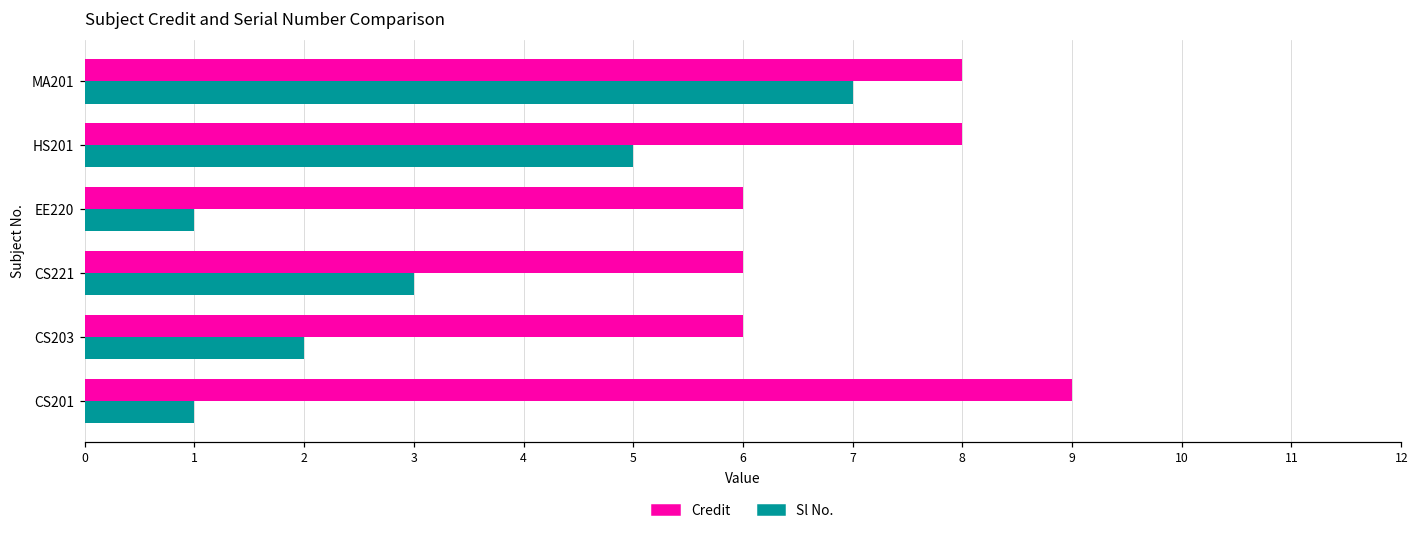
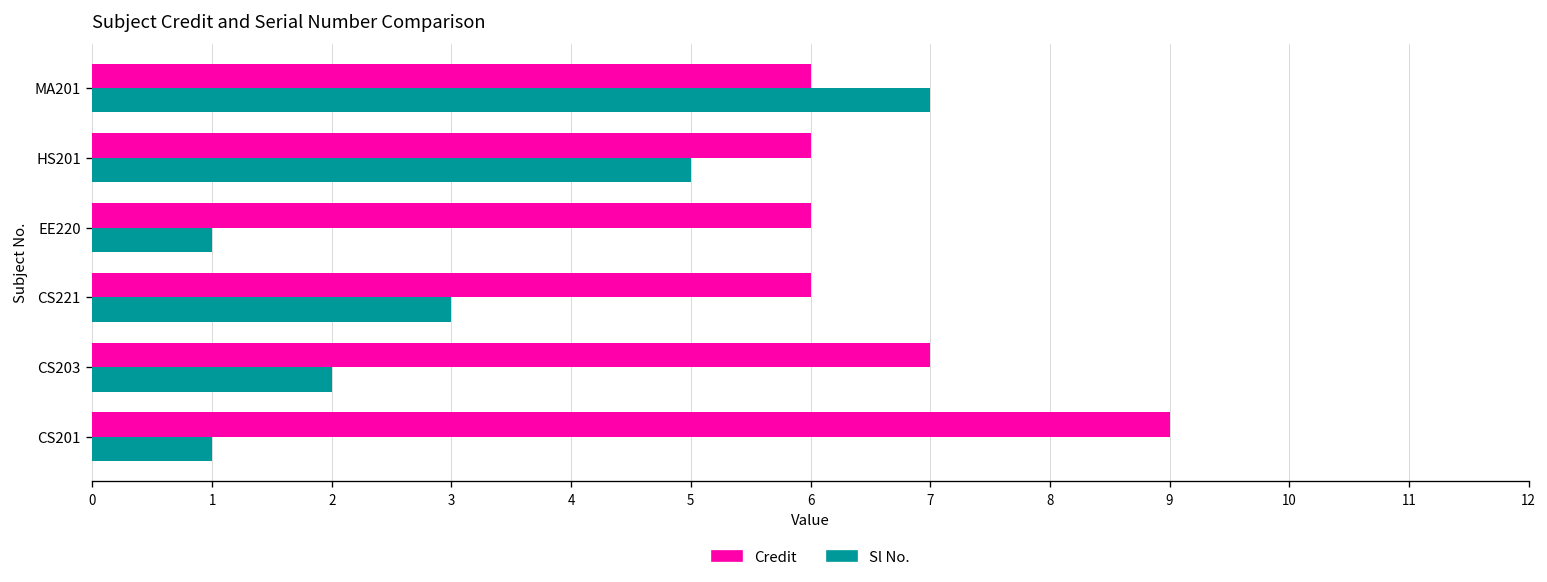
Credit, MA201: 8 -> 6
Credit, HS201: 8 -> 6
Credit, CS203: 6 -> 7
